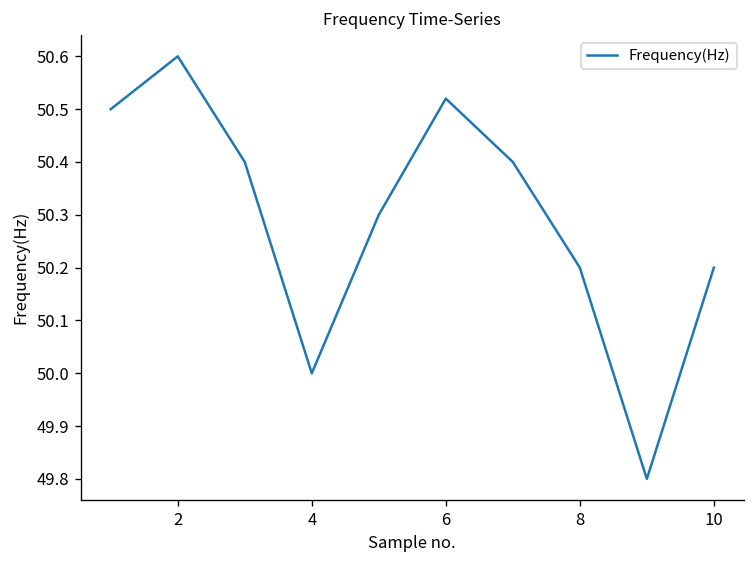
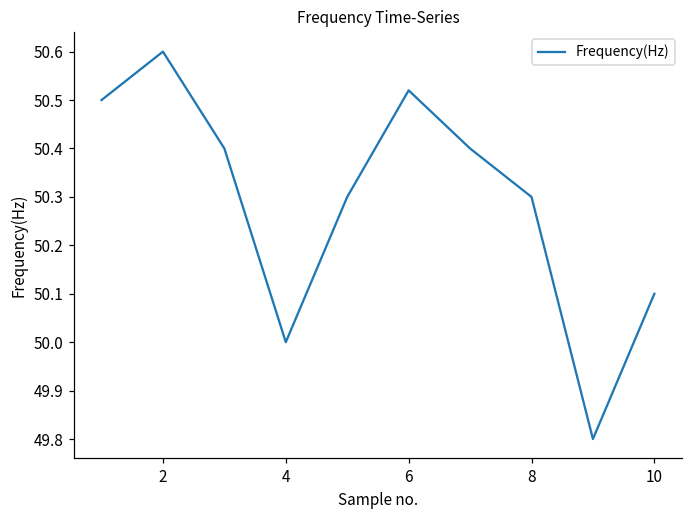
8: 50.2 -> 50.3
10: 50.2 -> 50.1
